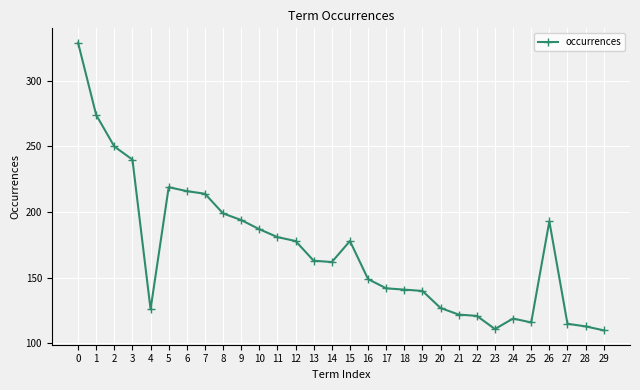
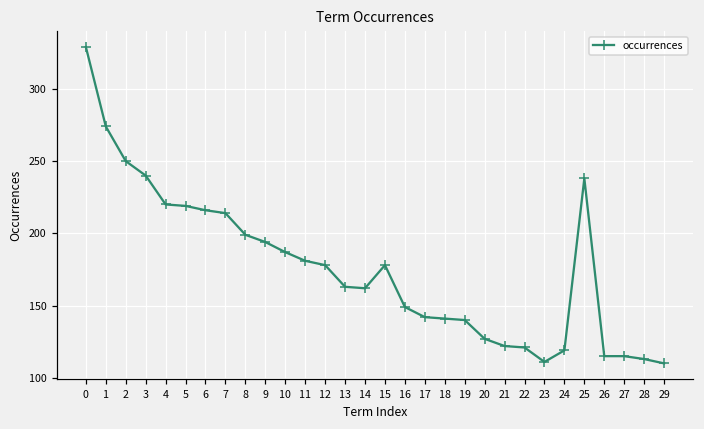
4: 126 -> 220
25: 116 -> 238
26: 193 -> 115
